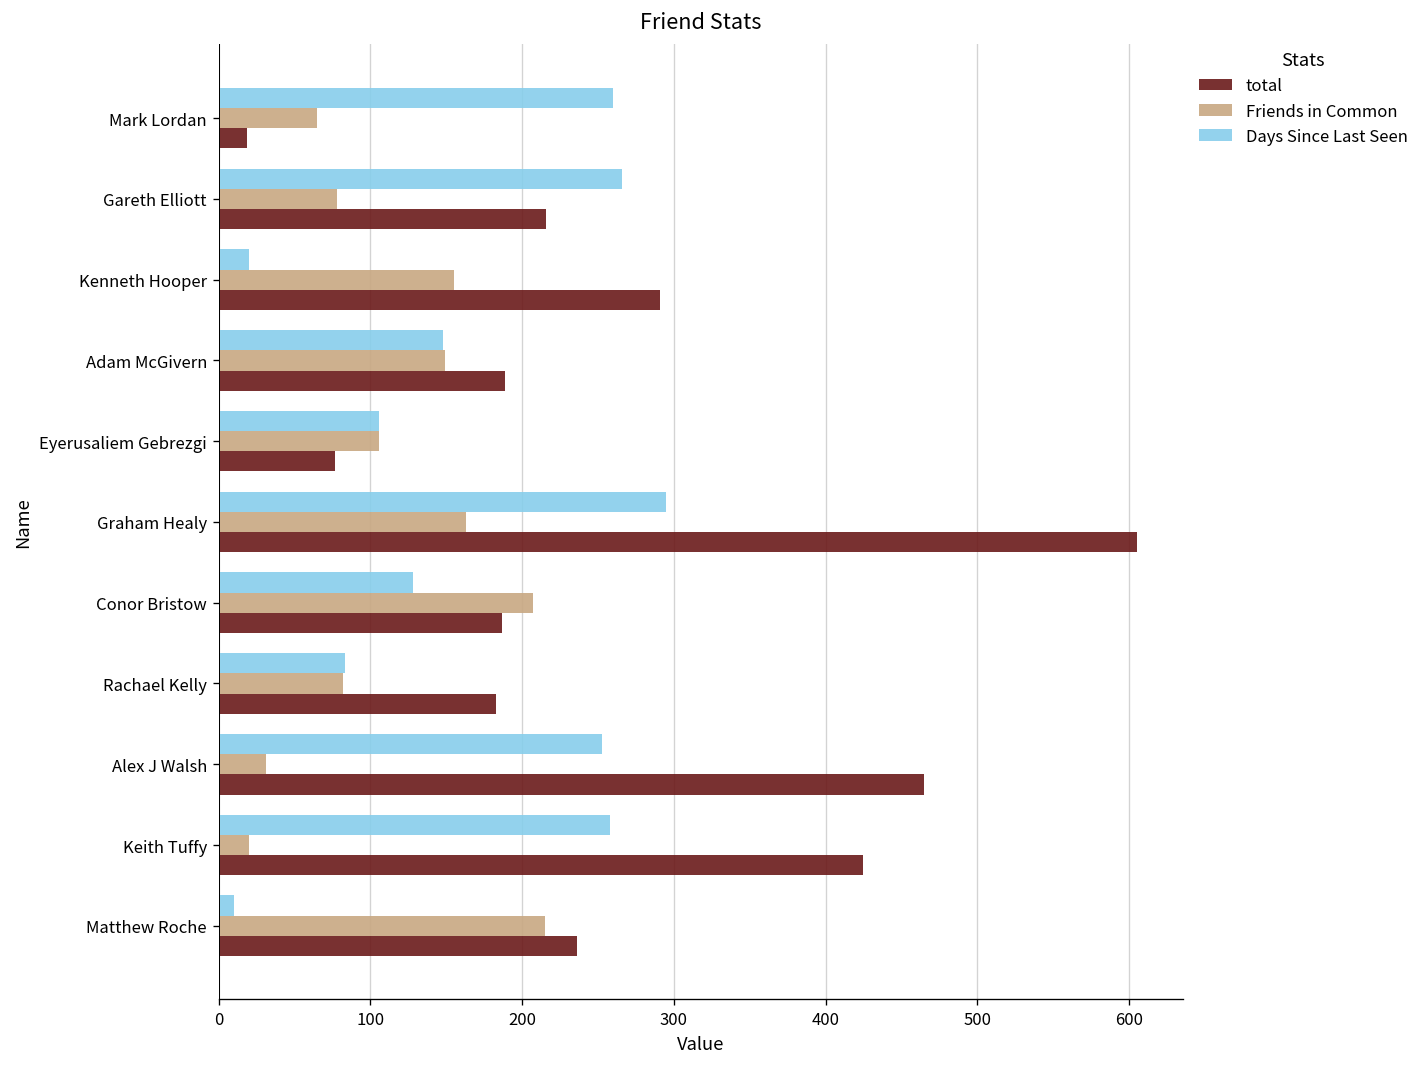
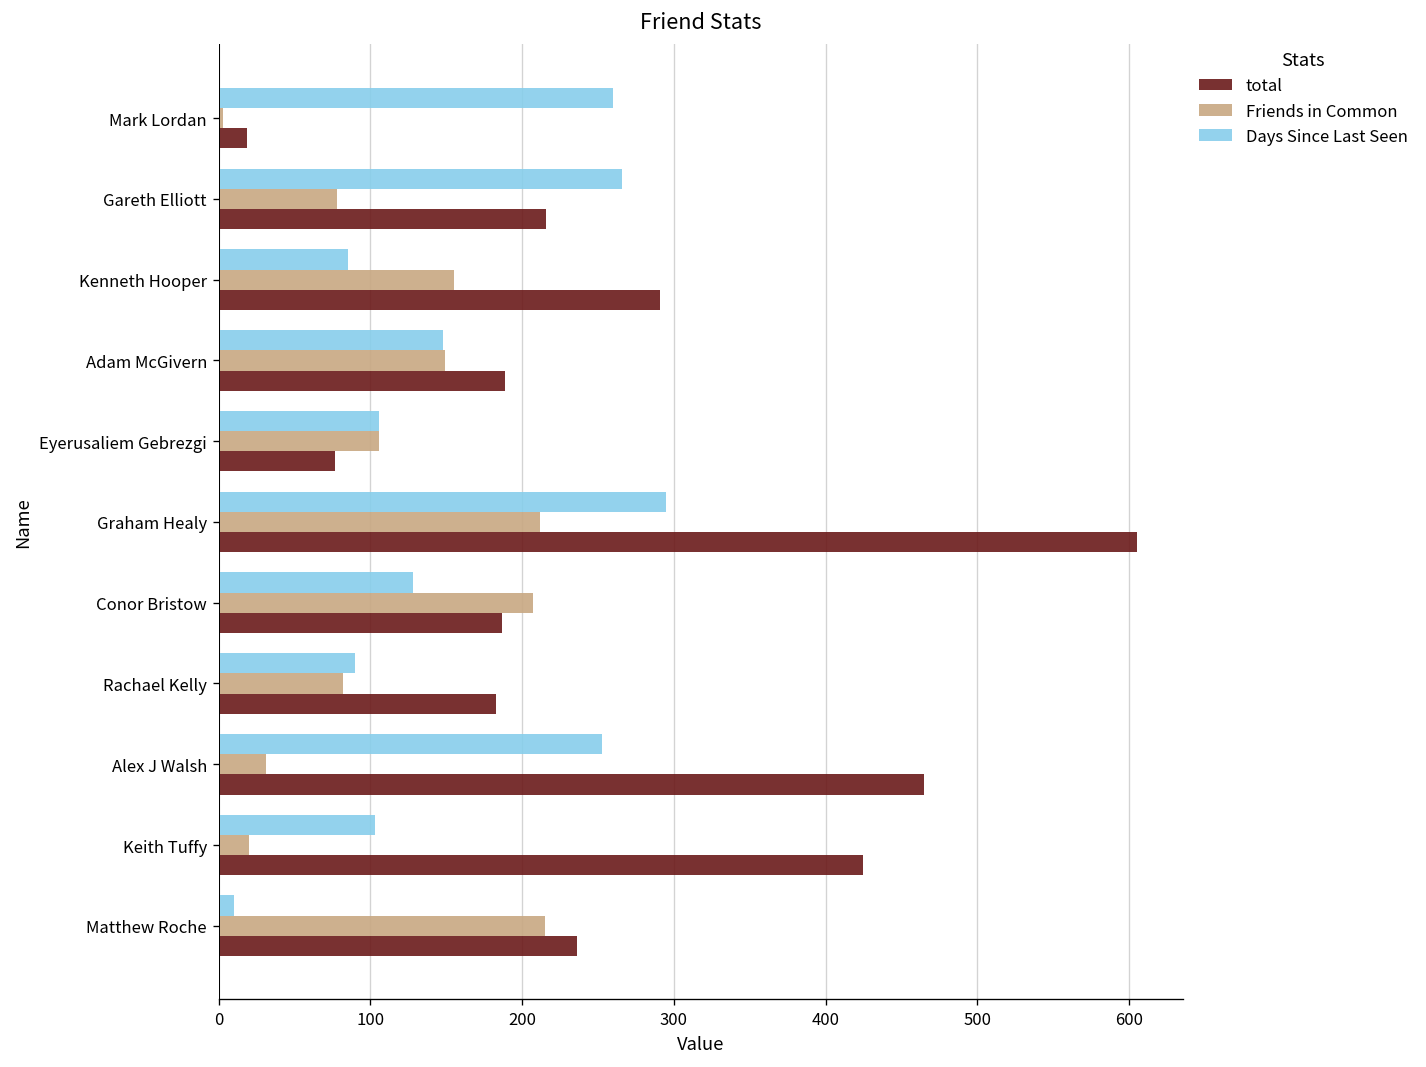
Friends in Common, Mark Lordan: 65 -> 3
Days Since Last Seen, Kenneth Hooper: 20 -> 85
Friends in Common, Graham Healy: 163 -> 212
Days Since Last Seen, Rachael Kelly: 83 -> 90
Days Since Last Seen, Keith Tuffy: 258 -> 103
